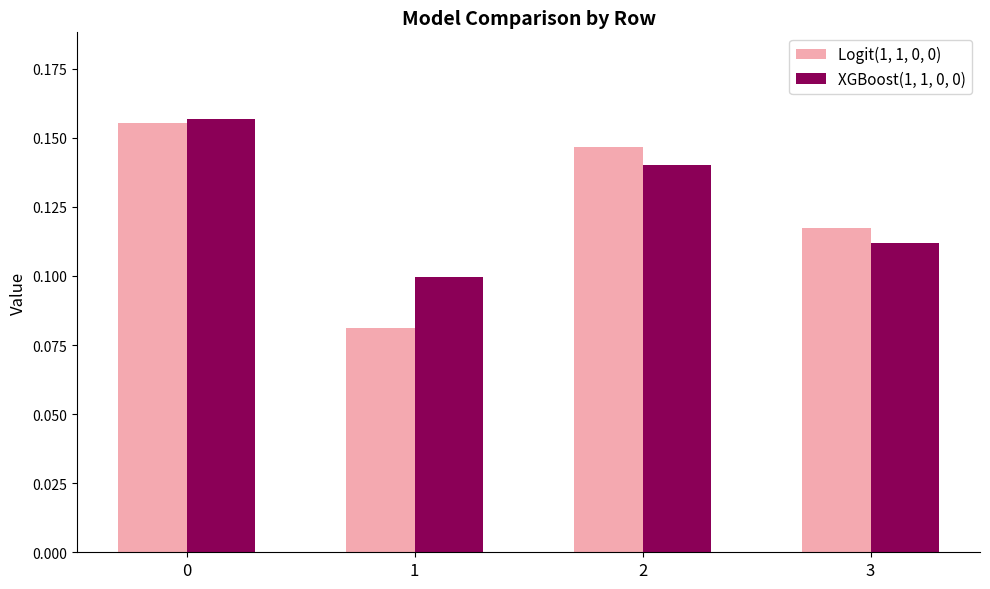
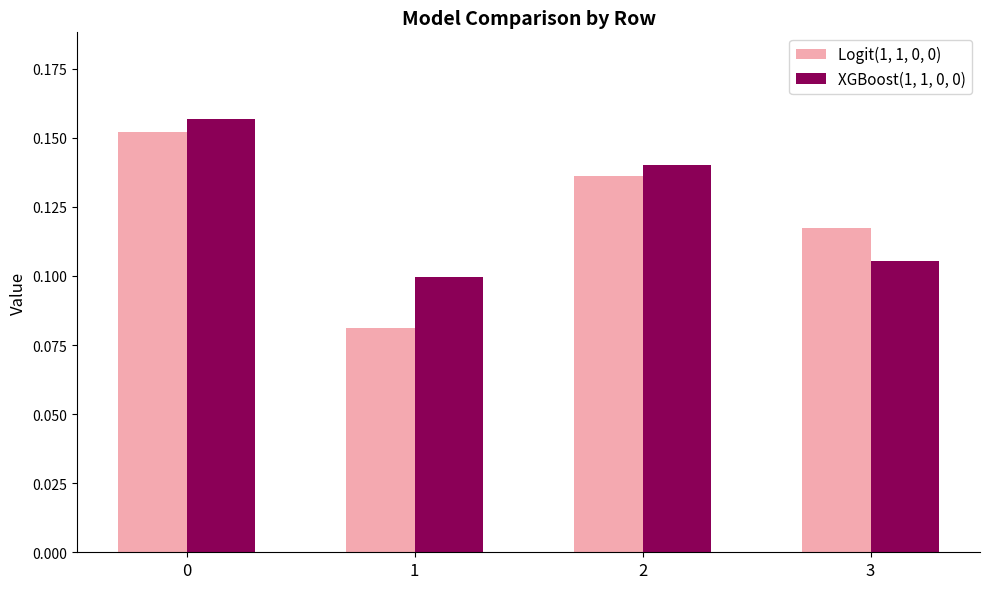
Logit(1, 1, 0, 0), 0: 0.155 -> 0.152
Logit(1, 1, 0, 0), 2: 0.147 -> 0.136
XGBoost(1, 1, 0, 0), 3: 0.112 -> 0.105
